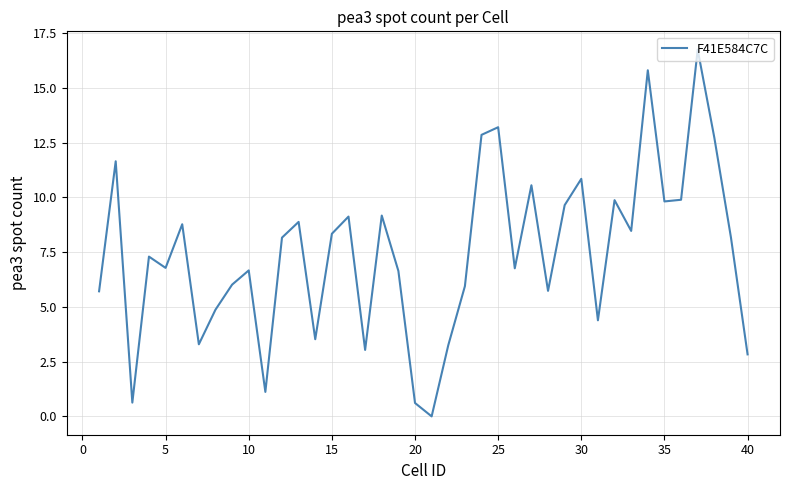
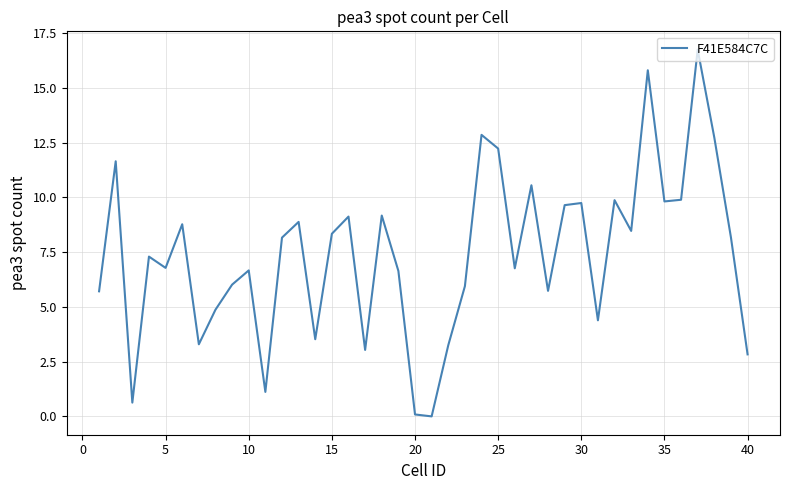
20: 0.6 -> 0.1
25: 13.2 -> 12.2
30: 10.9 -> 9.7
